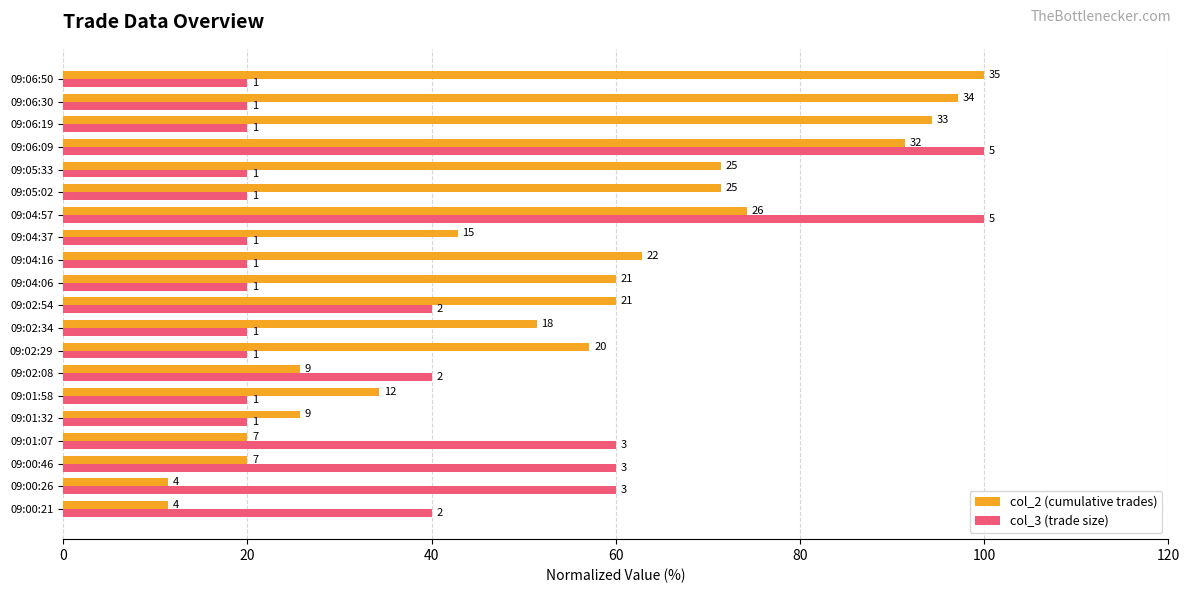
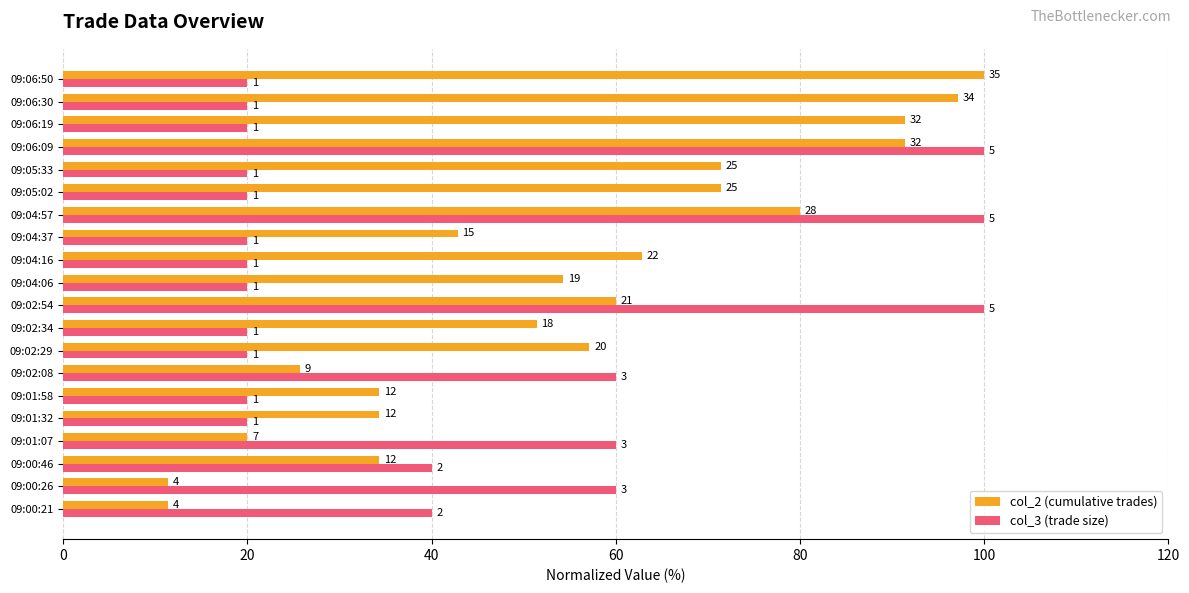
col_2 (cumulative trades), 09:06:19: 33 -> 32
col_2 (cumulative trades), 09:04:57: 26 -> 28
col_2 (cumulative trades), 09:04:06: 21 -> 19
col_3 (trade size), 09:02:54: 2 -> 5
col_3 (trade size), 09:02:08: 2 -> 3
col_2 (cumulative trades), 09:01:32: 9 -> 12
col_2 (cumulative trades), 09:00:46: 7 -> 12
col_3 (trade size), 09:00:46: 3 -> 2
